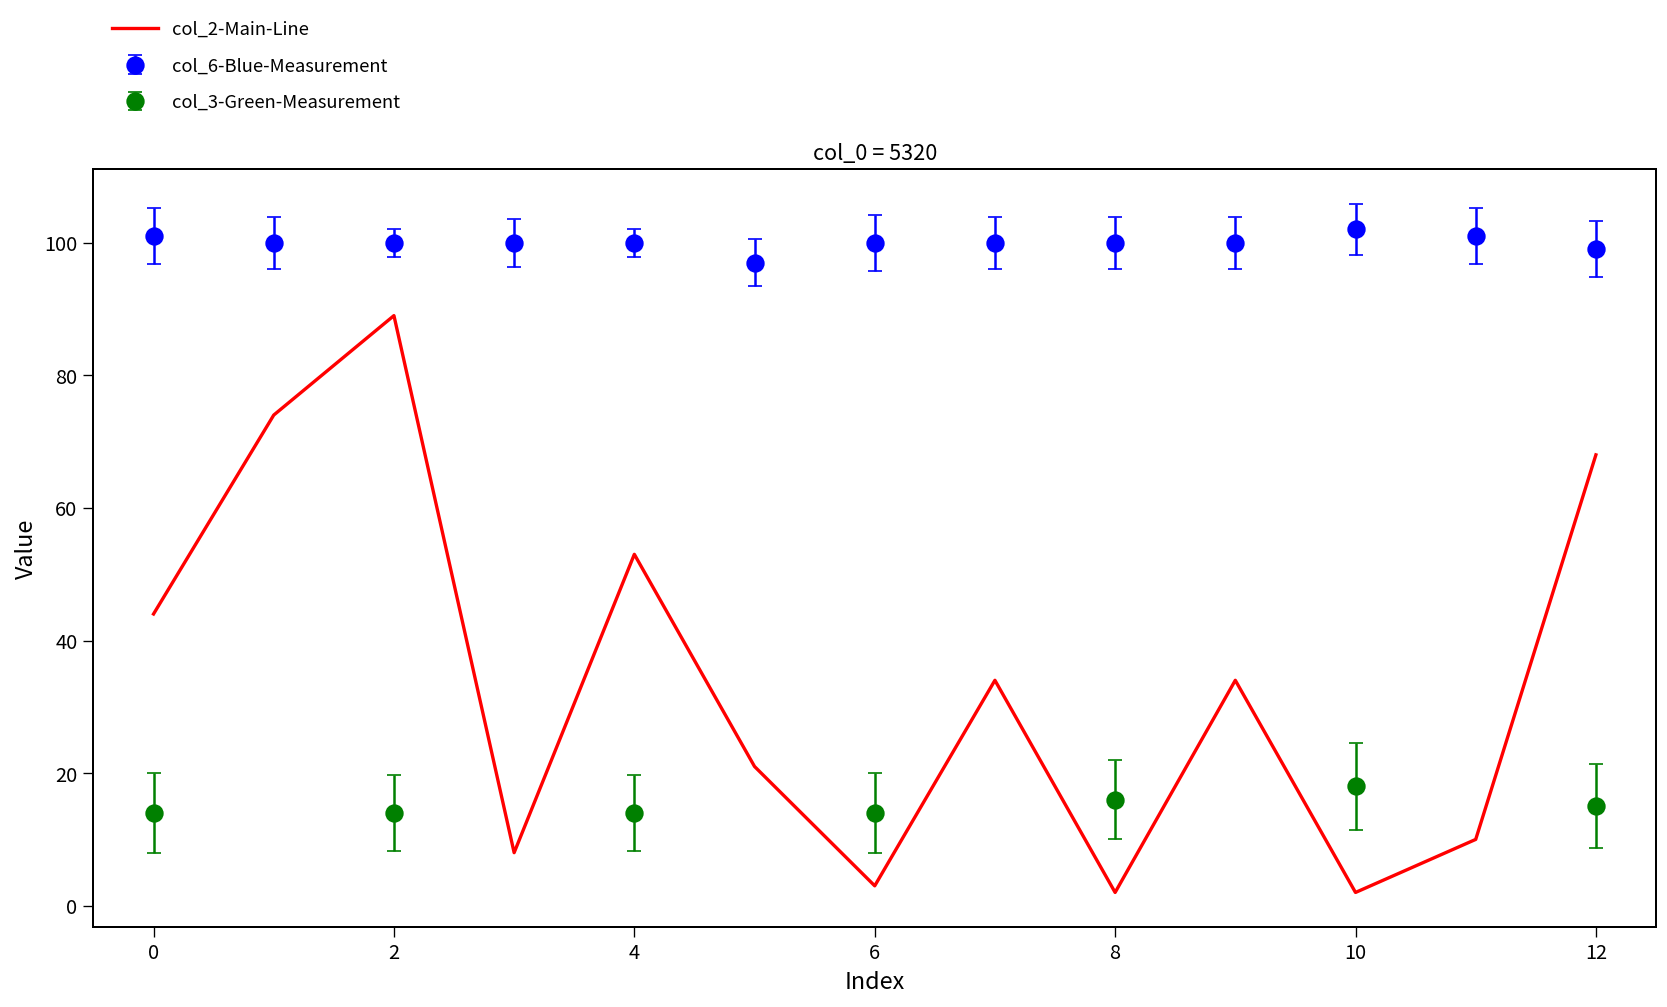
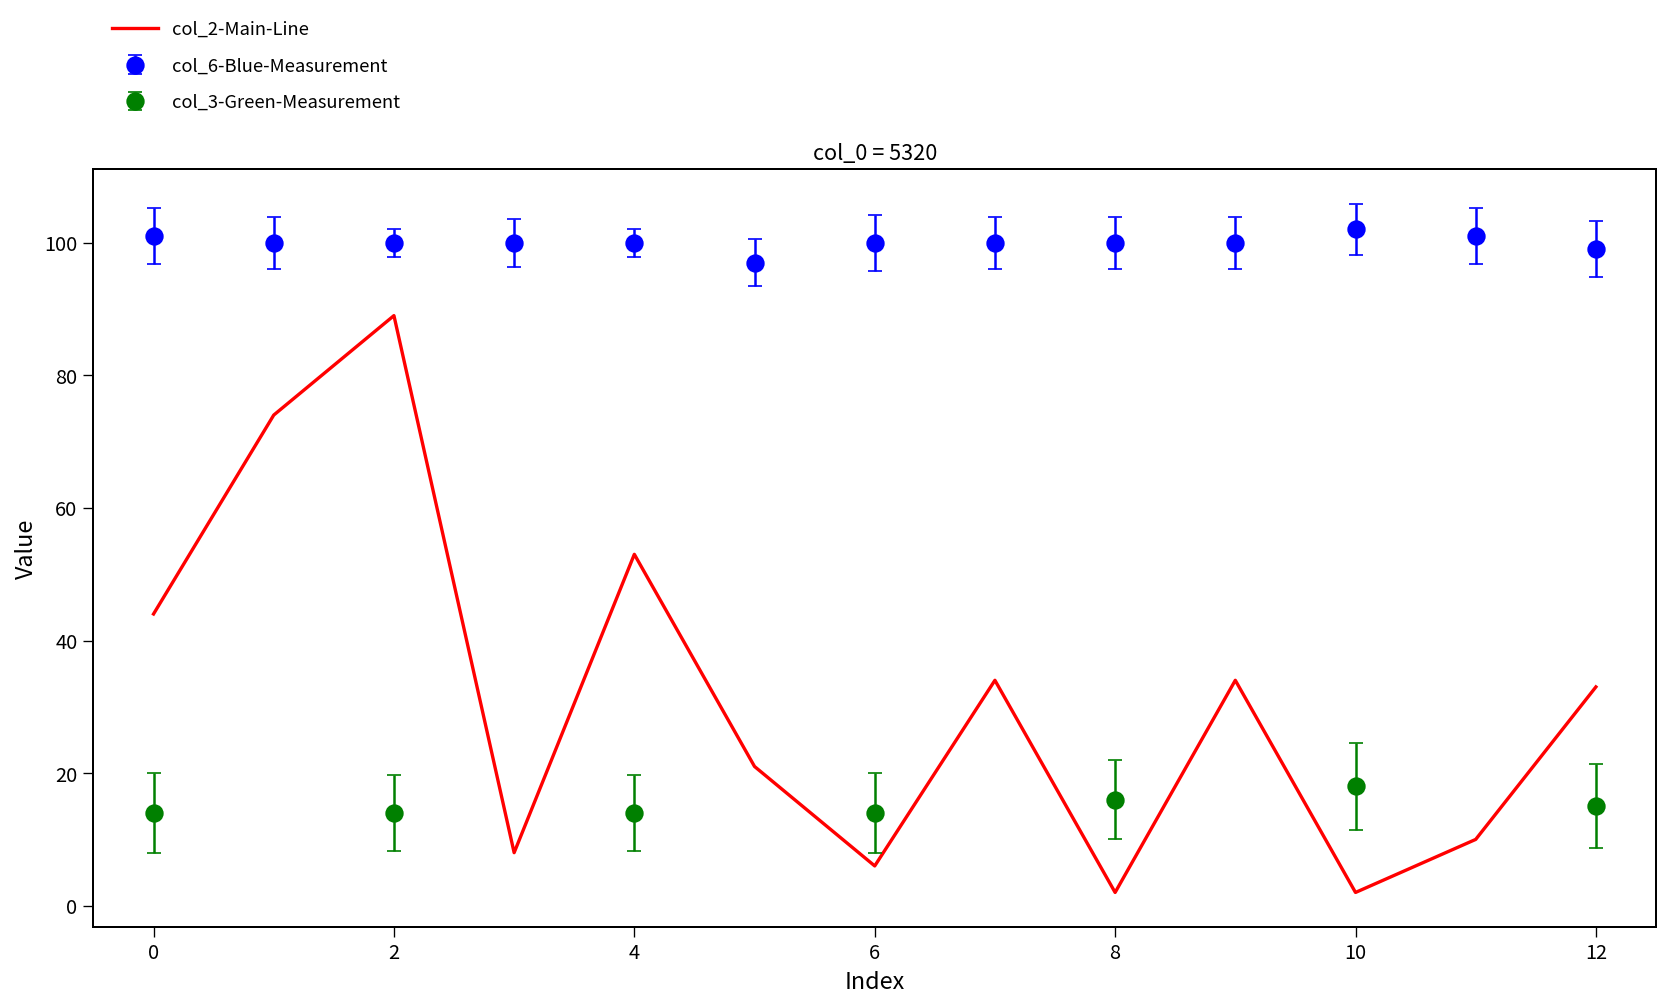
col_2-Main-Line, 6: 3 -> 6
col_2-Main-Line, 12: 68 -> 33
